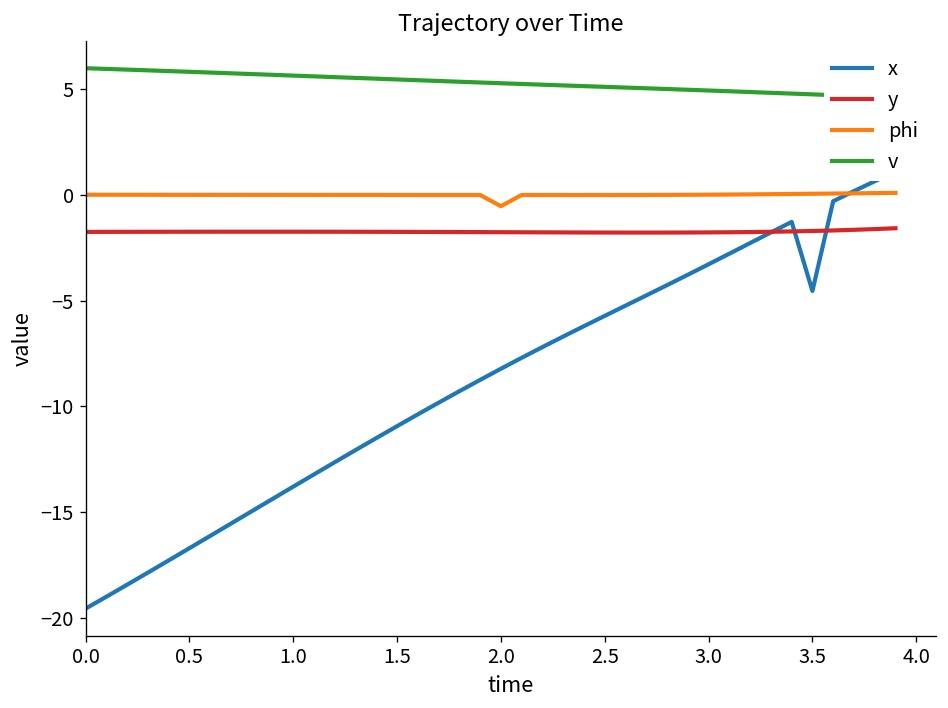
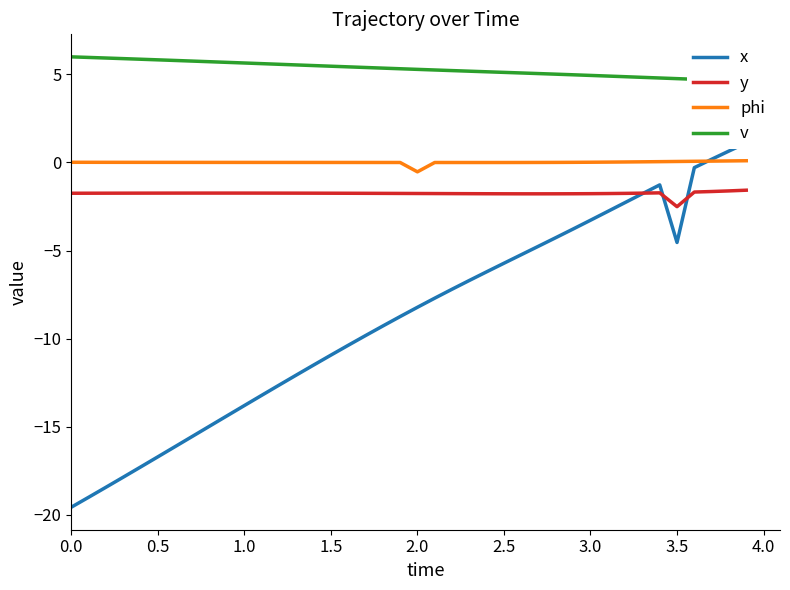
y, 3.5: -1.7 -> -2.5
